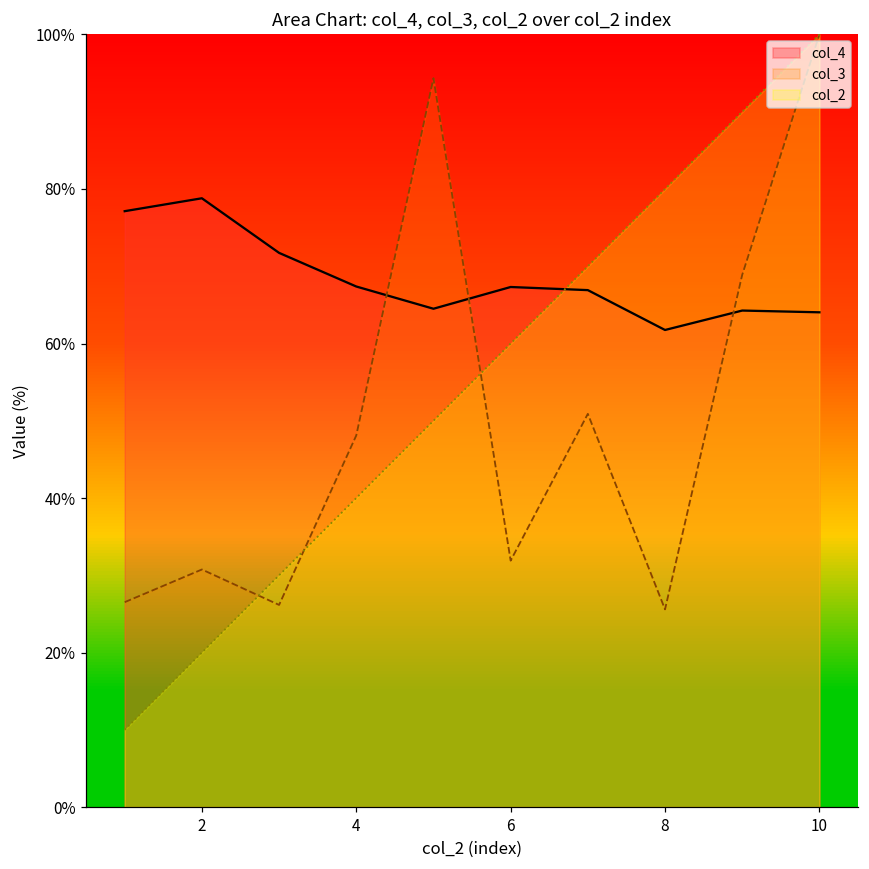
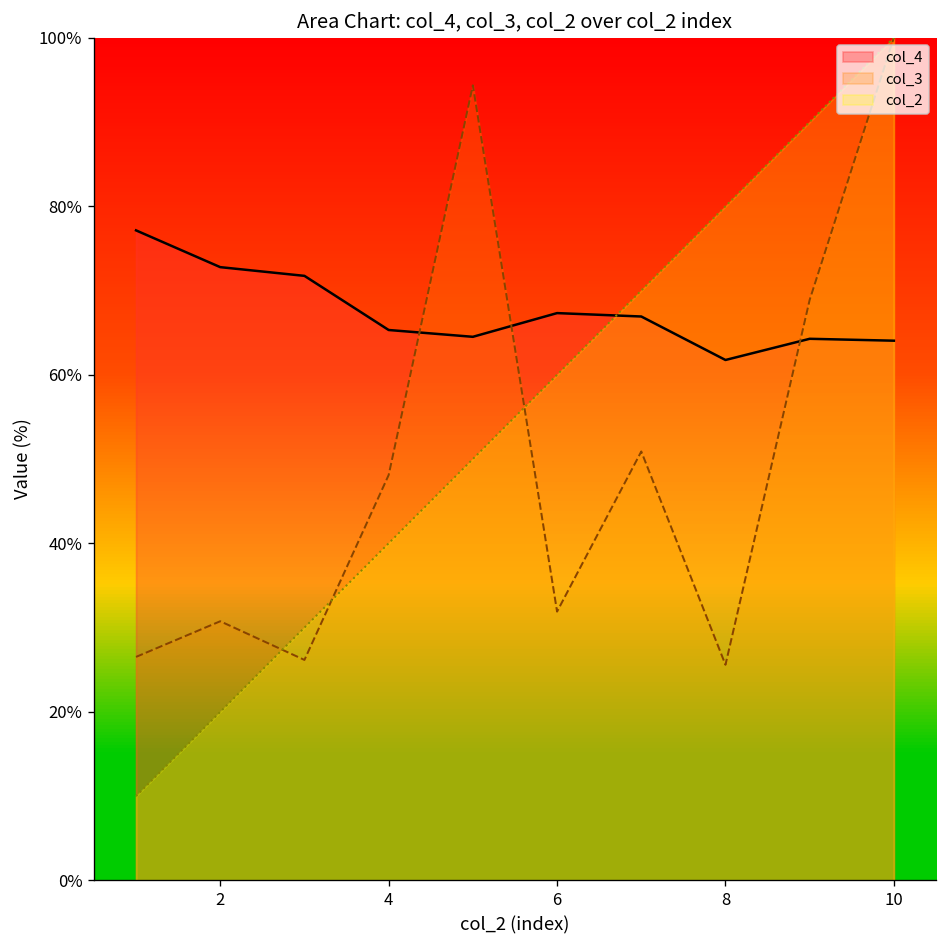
col_4, 2: 79% -> 73%
col_4, 4: 67% -> 65%
